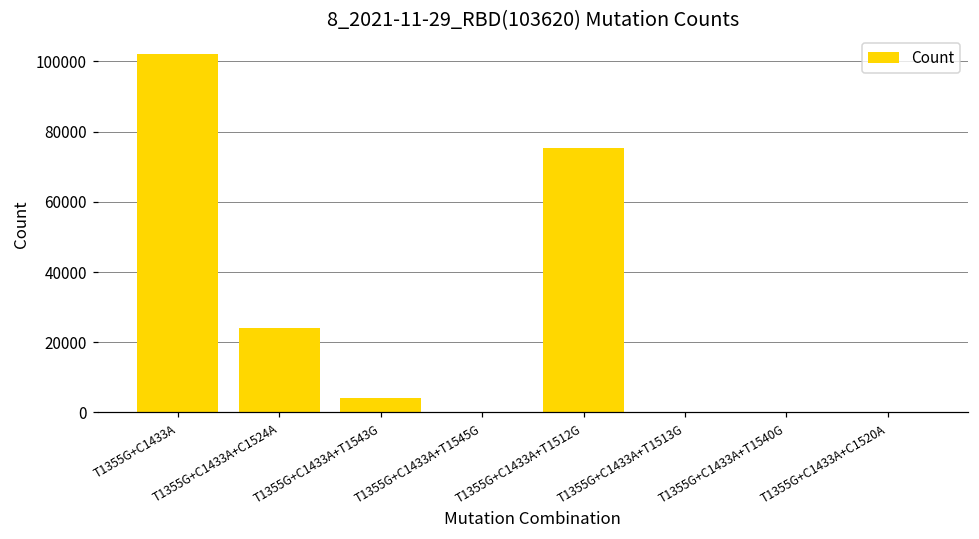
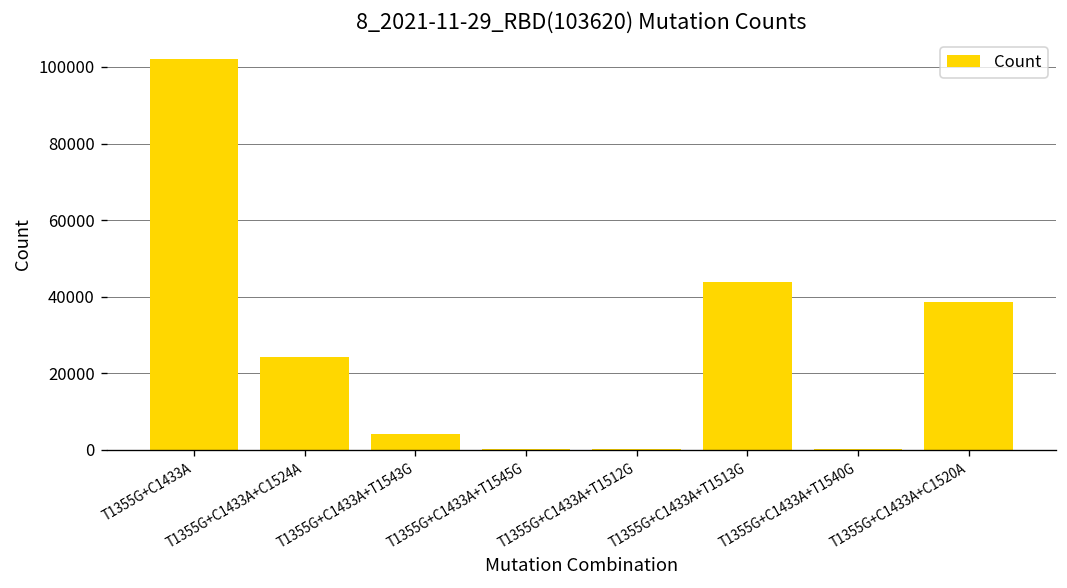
T1355G+C1433A+T1512G: 75000 -> 0
T1355G+C1433A+T1513G: 0 -> 44000
T1355G+C1433A+C1520A: 0 -> 39000
